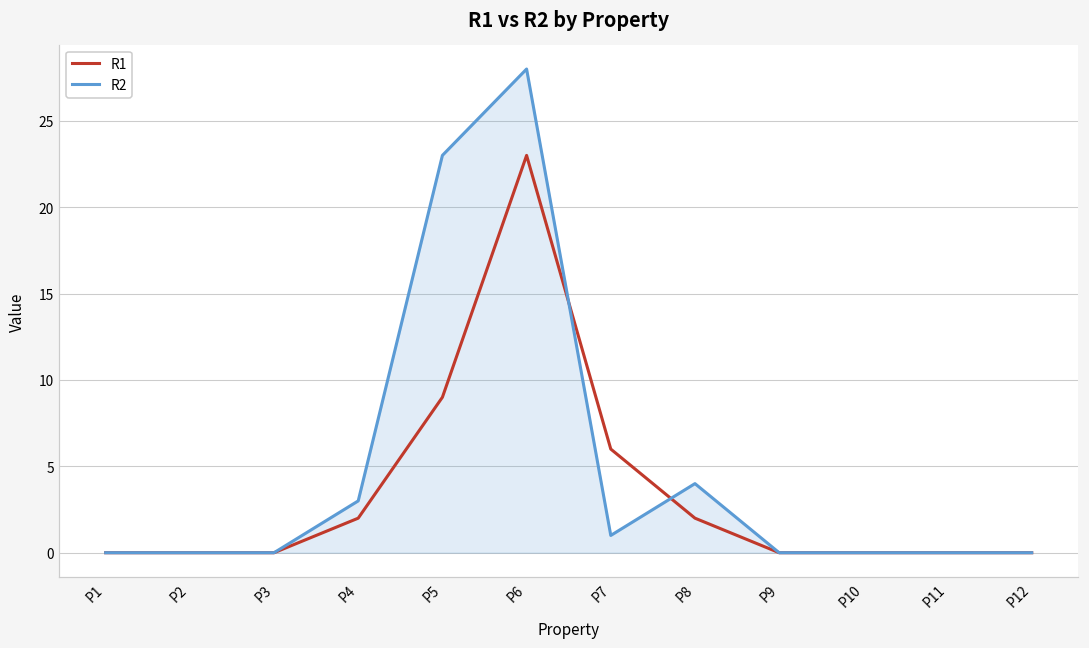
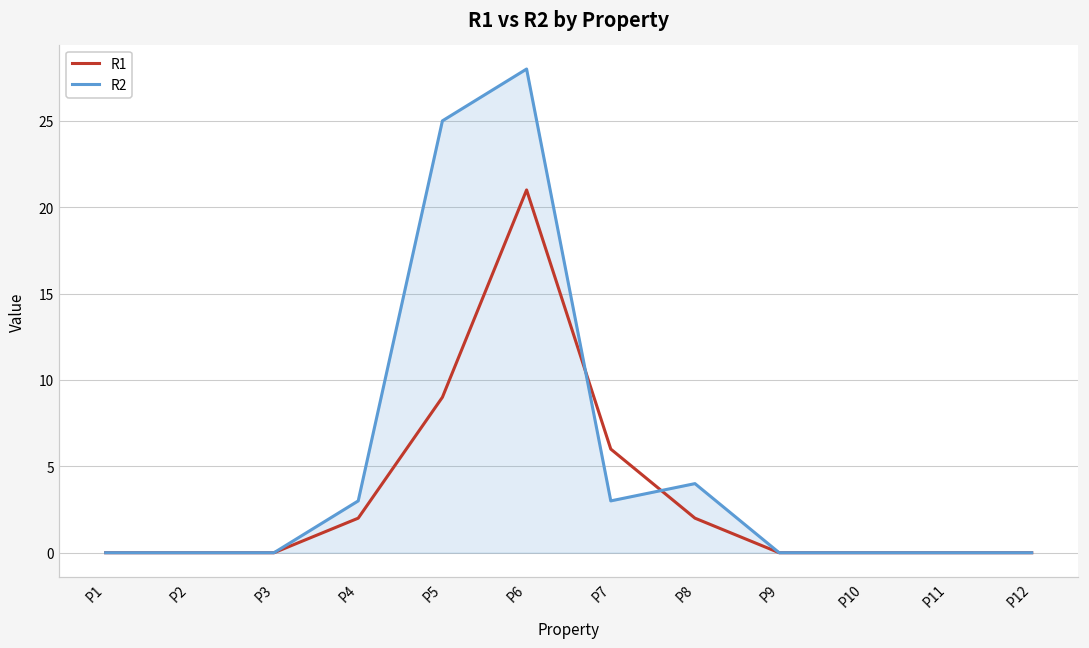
R2, P5: 23 -> 25
R1, P6: 23 -> 21
R2, P7: 1 -> 3
